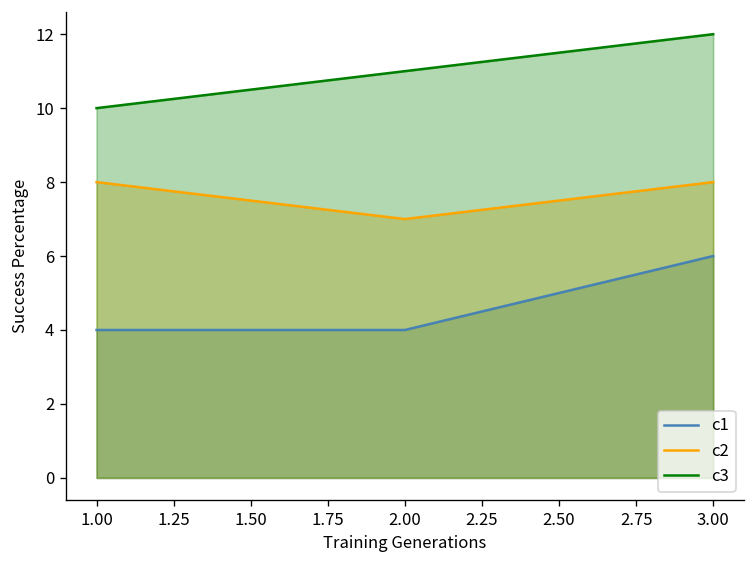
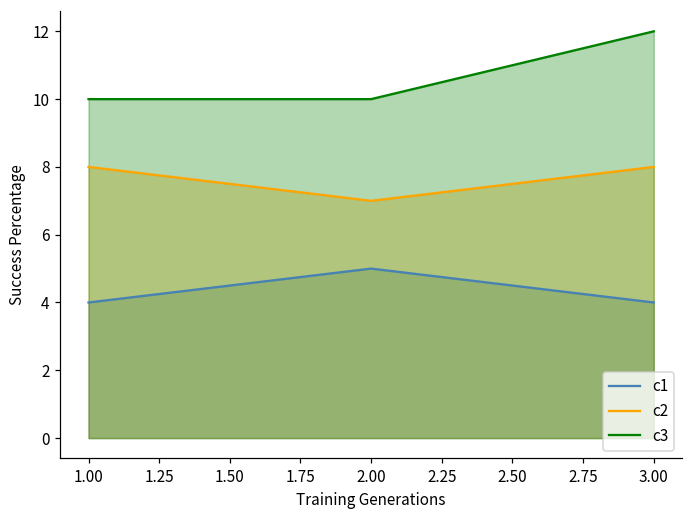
c1, 2.00: 4 -> 5
c3, 2.00: 11 -> 10
c1, 3.00: 6 -> 4
